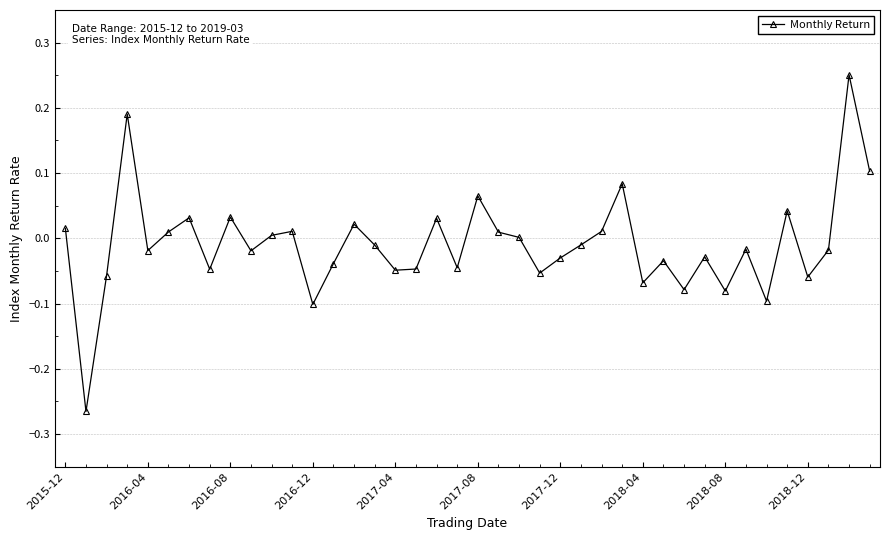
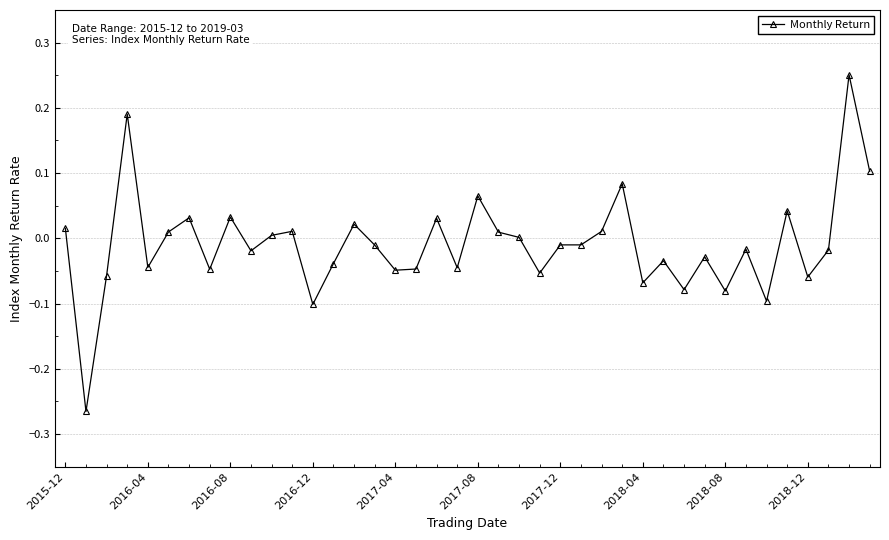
2016-04: -0.02 -> -0.04
2017-12: -0.03 -> -0.01
